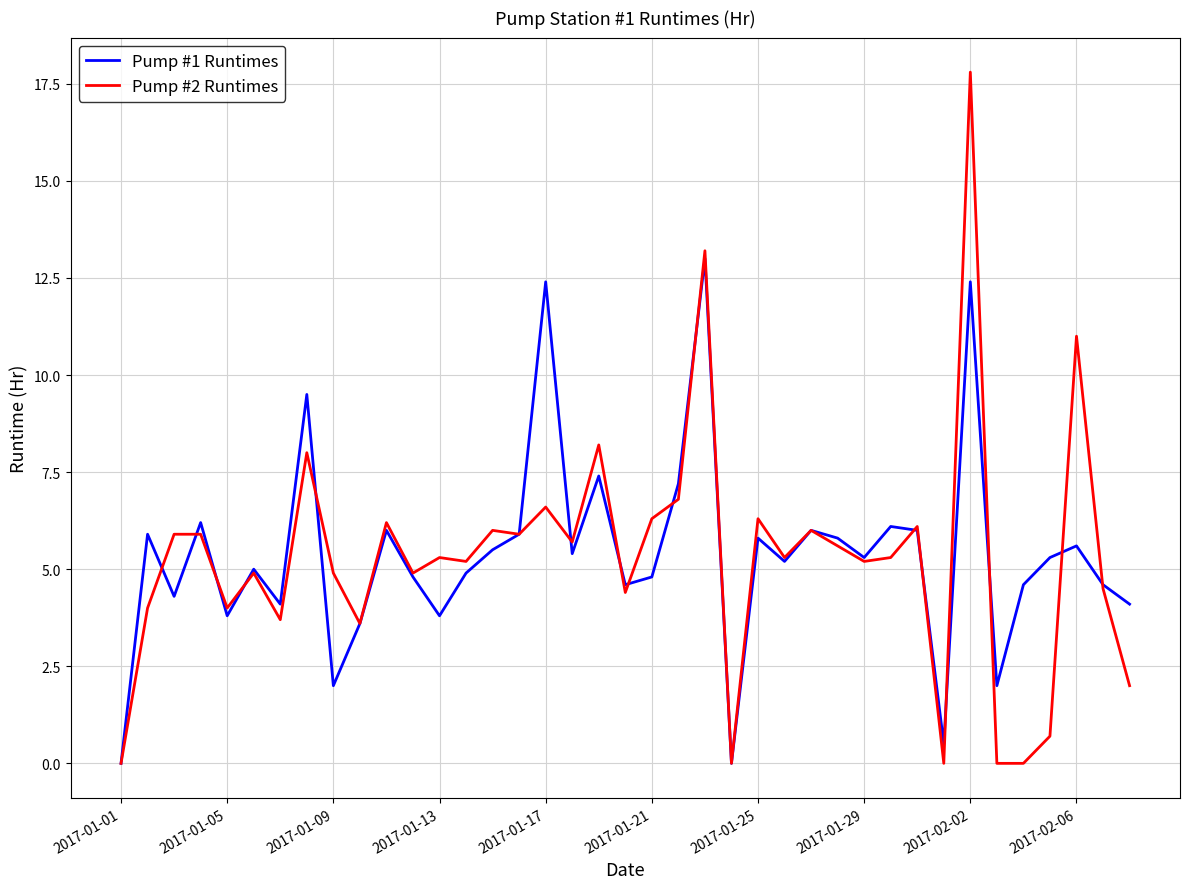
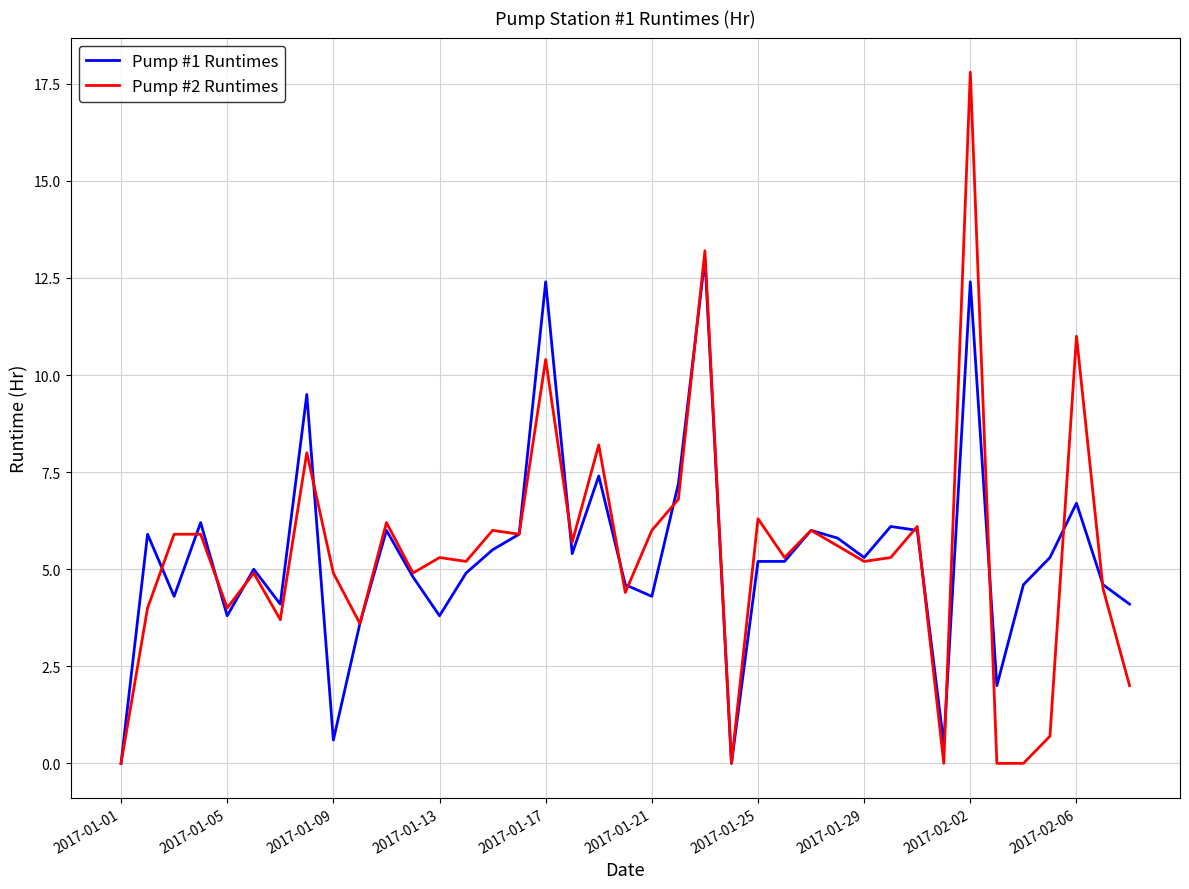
Pump #1 Runtimes, 2017-01-09: 2.0 -> 0.6
Pump #2 Runtimes, 2017-01-17: 6.6 -> 10.4
Pump #1 Runtimes, 2017-01-21: 4.8 -> 4.3
Pump #2 Runtimes, 2017-01-21: 6.3 -> 6.0
Pump #1 Runtimes, 2017-01-25: 5.8 -> 5.2
Pump #1 Runtimes, 2017-02-06: 5.6 -> 6.7
